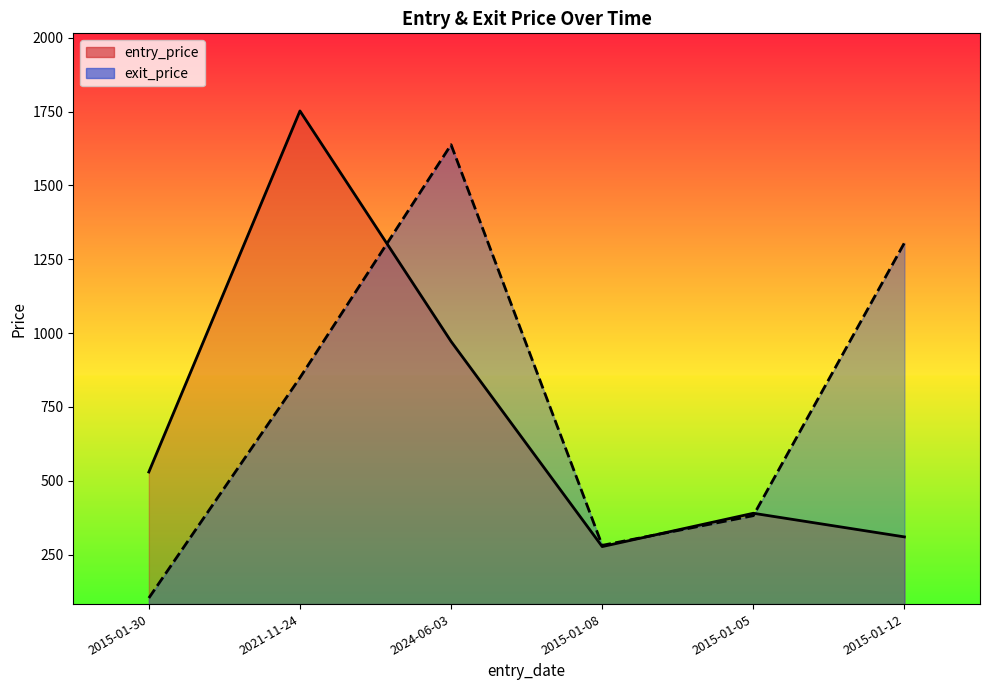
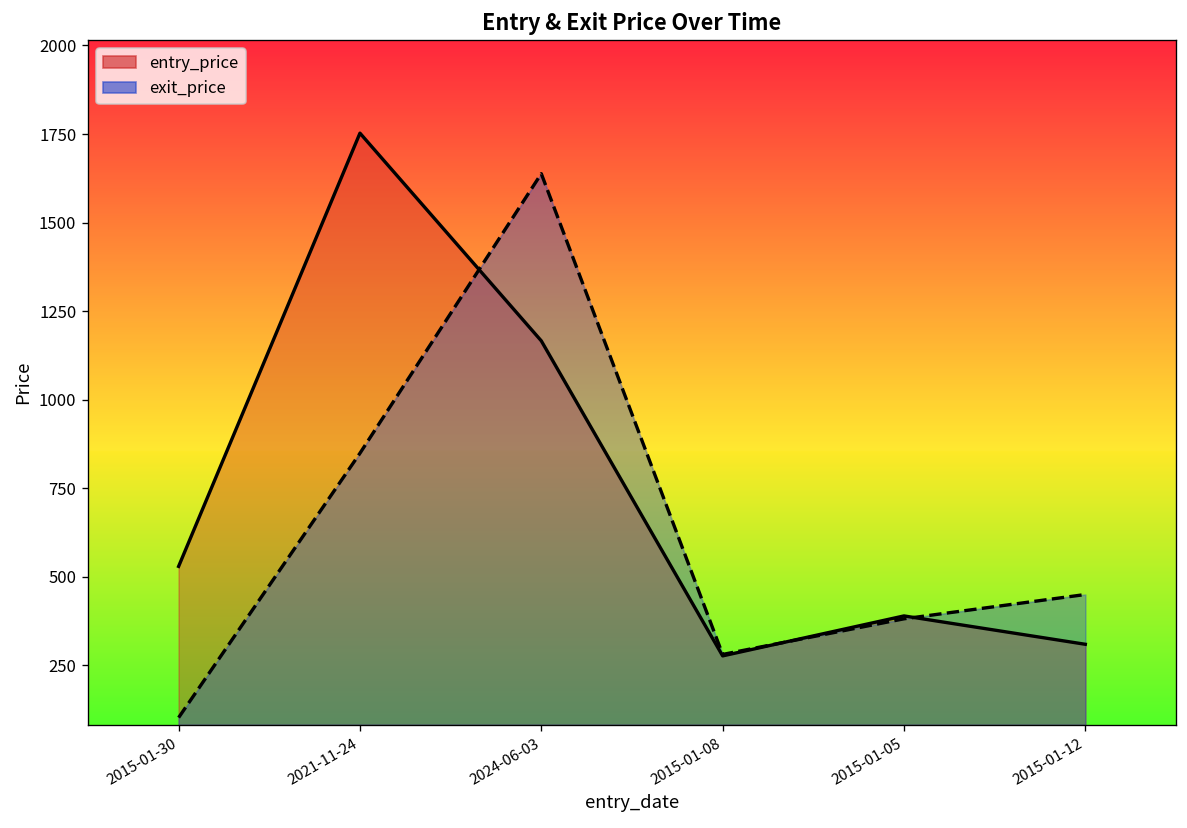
entry_price, 2024-06-03: 970 -> 1170
exit_price, 2015-01-12: 1310 -> 450
